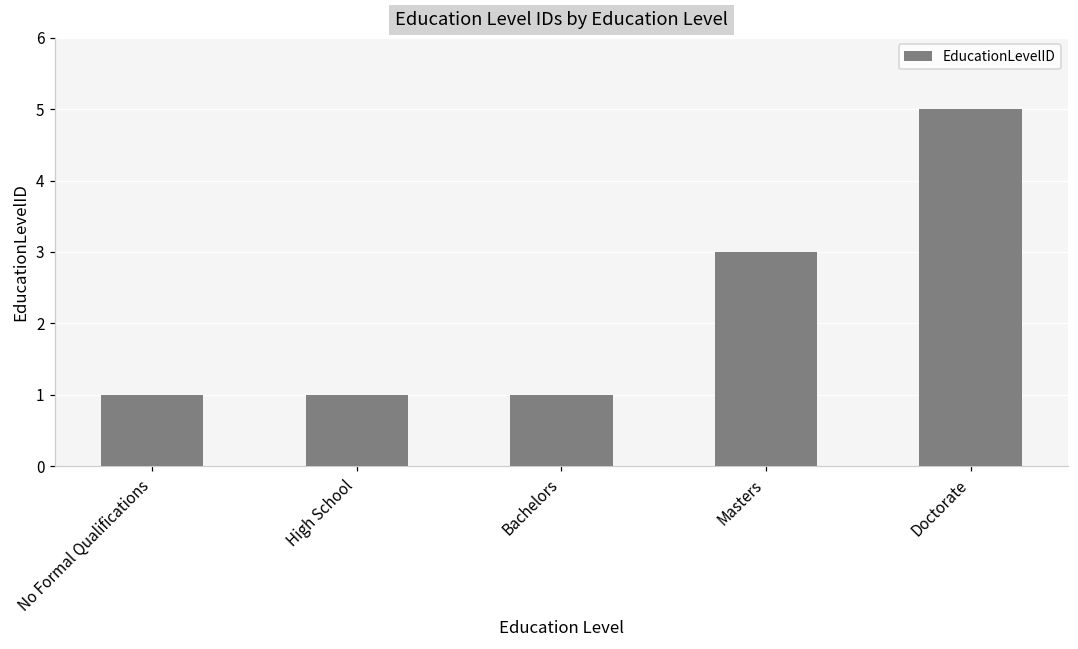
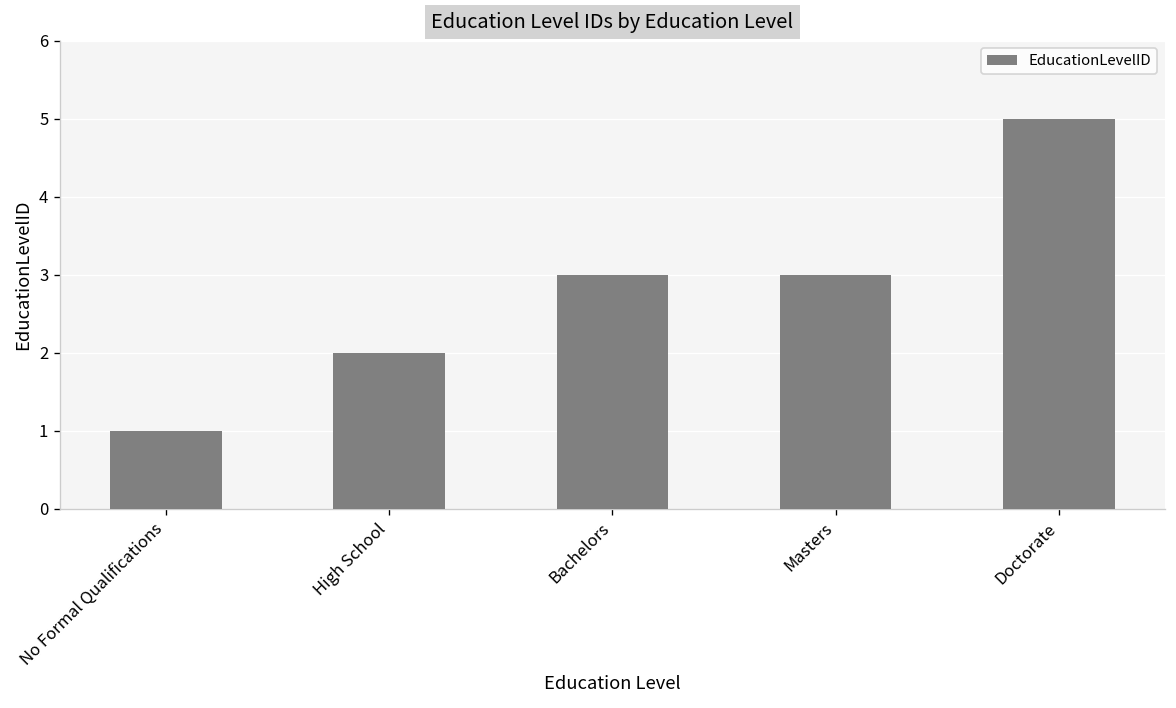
High School: 1 -> 2
Bachelors: 1 -> 3
